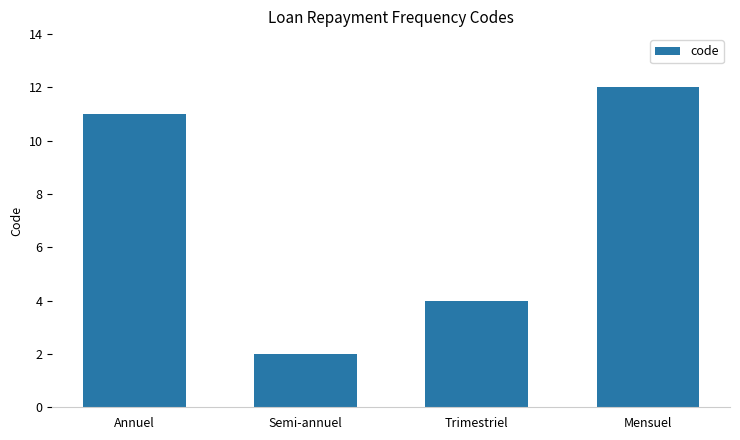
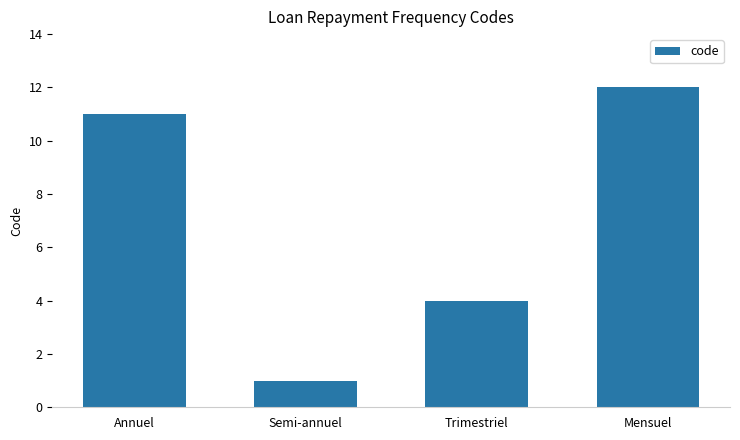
Semi-annuel: 2 -> 1
